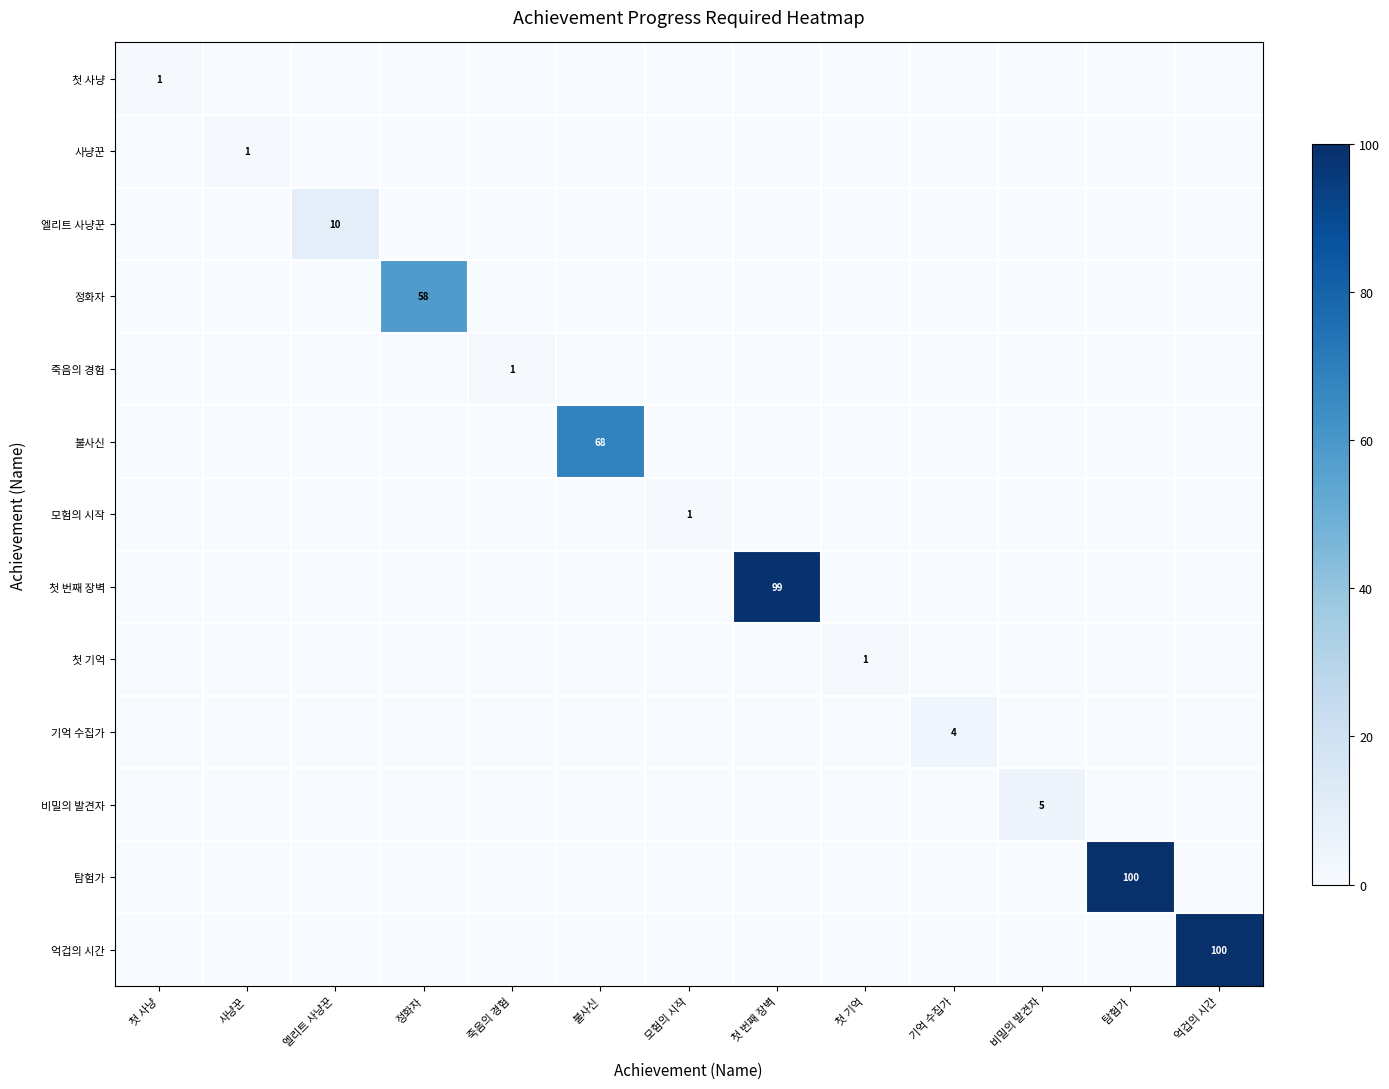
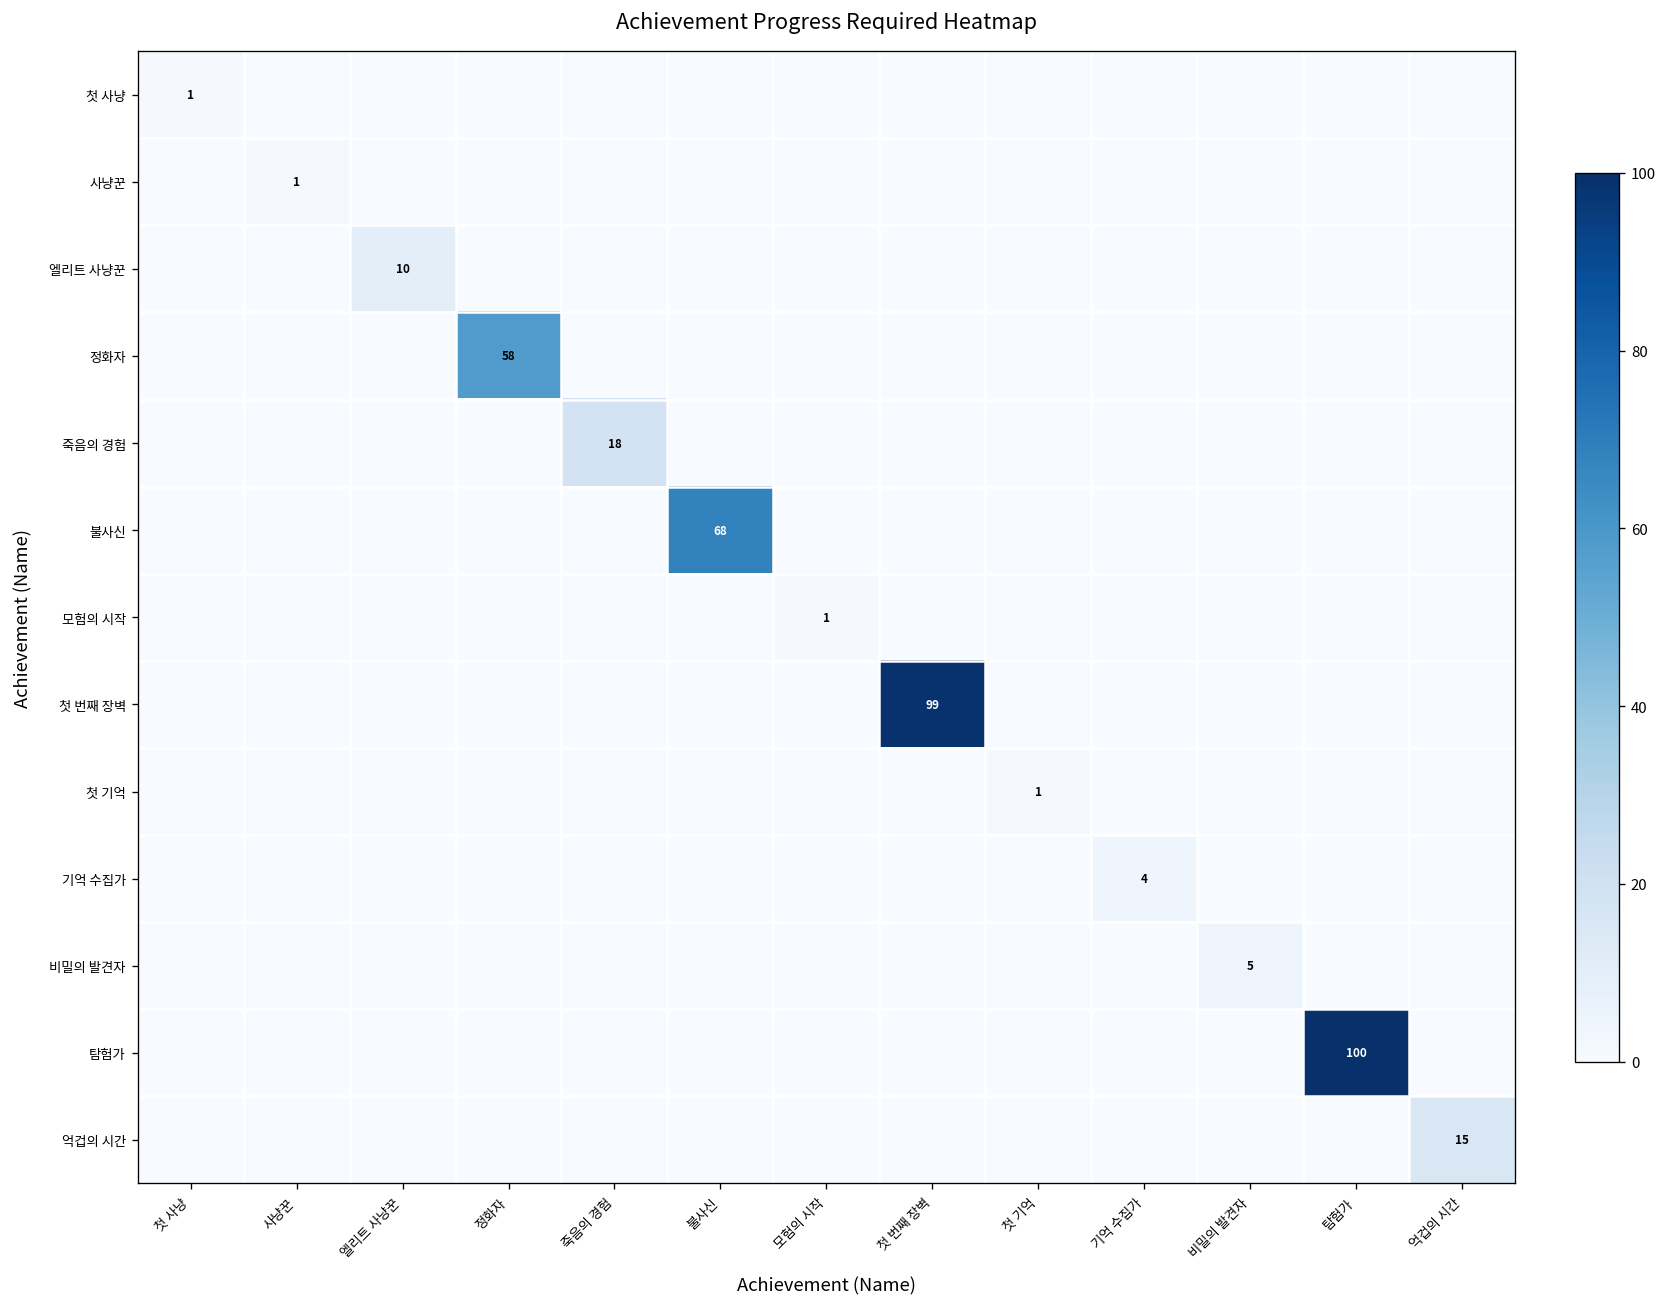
죽음의 경험, 죽음의 경험: 1 -> 18
억겁의 시간, 억겁의 시간: 100 -> 15
